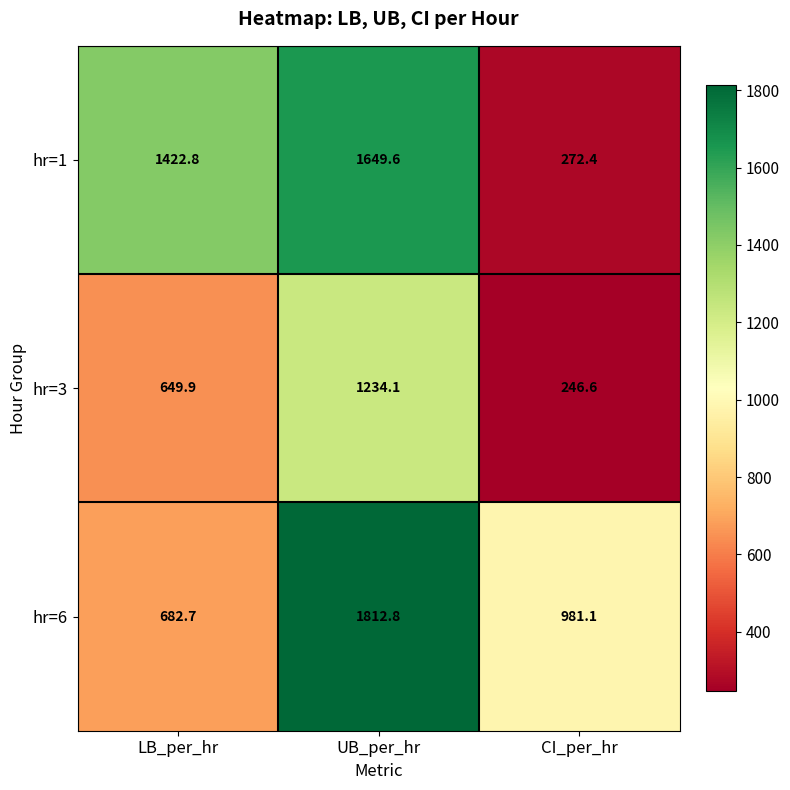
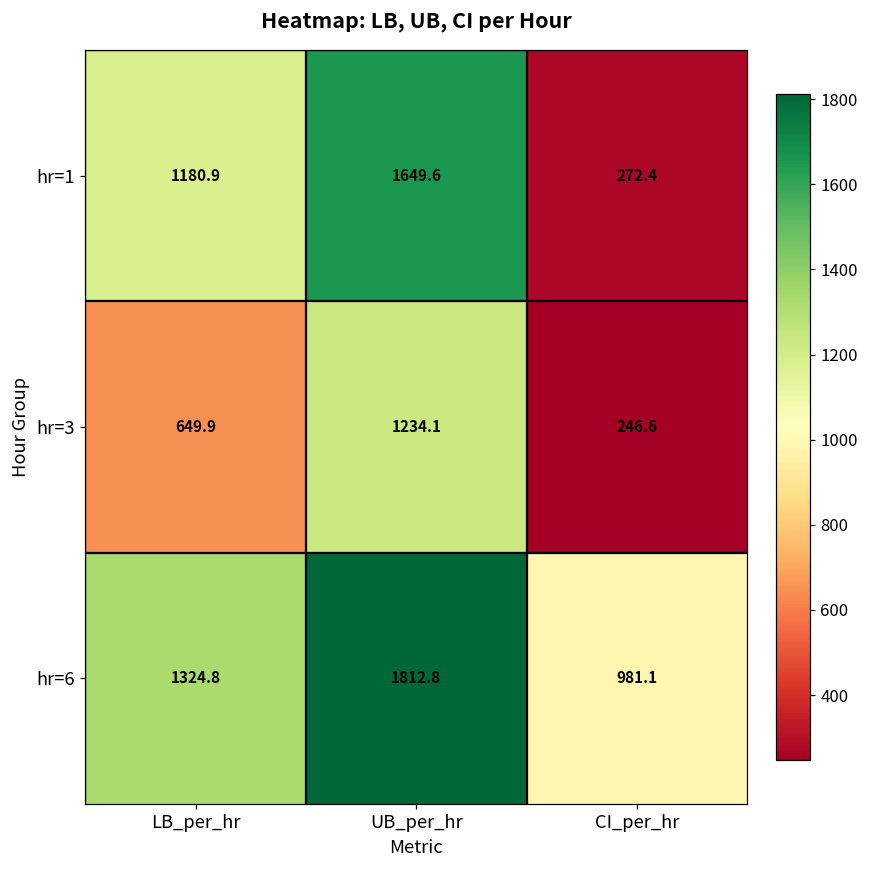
hr=1, LB_per_hr: 1422.8 -> 1180.9
hr=6, LB_per_hr: 682.7 -> 1324.8
